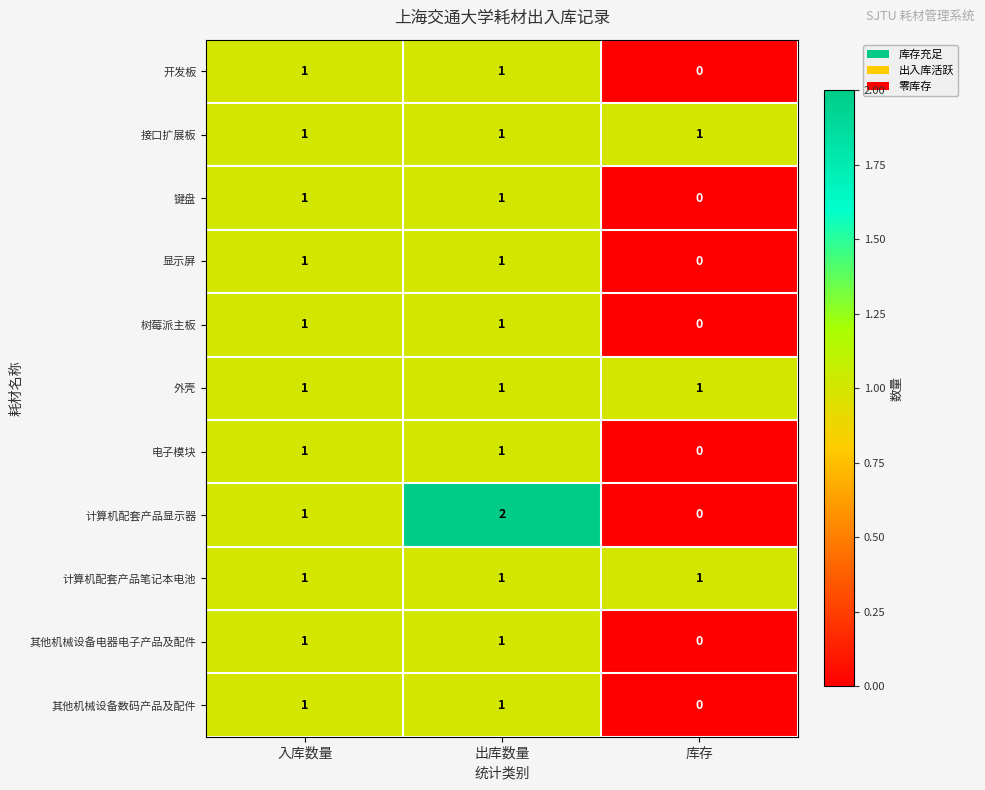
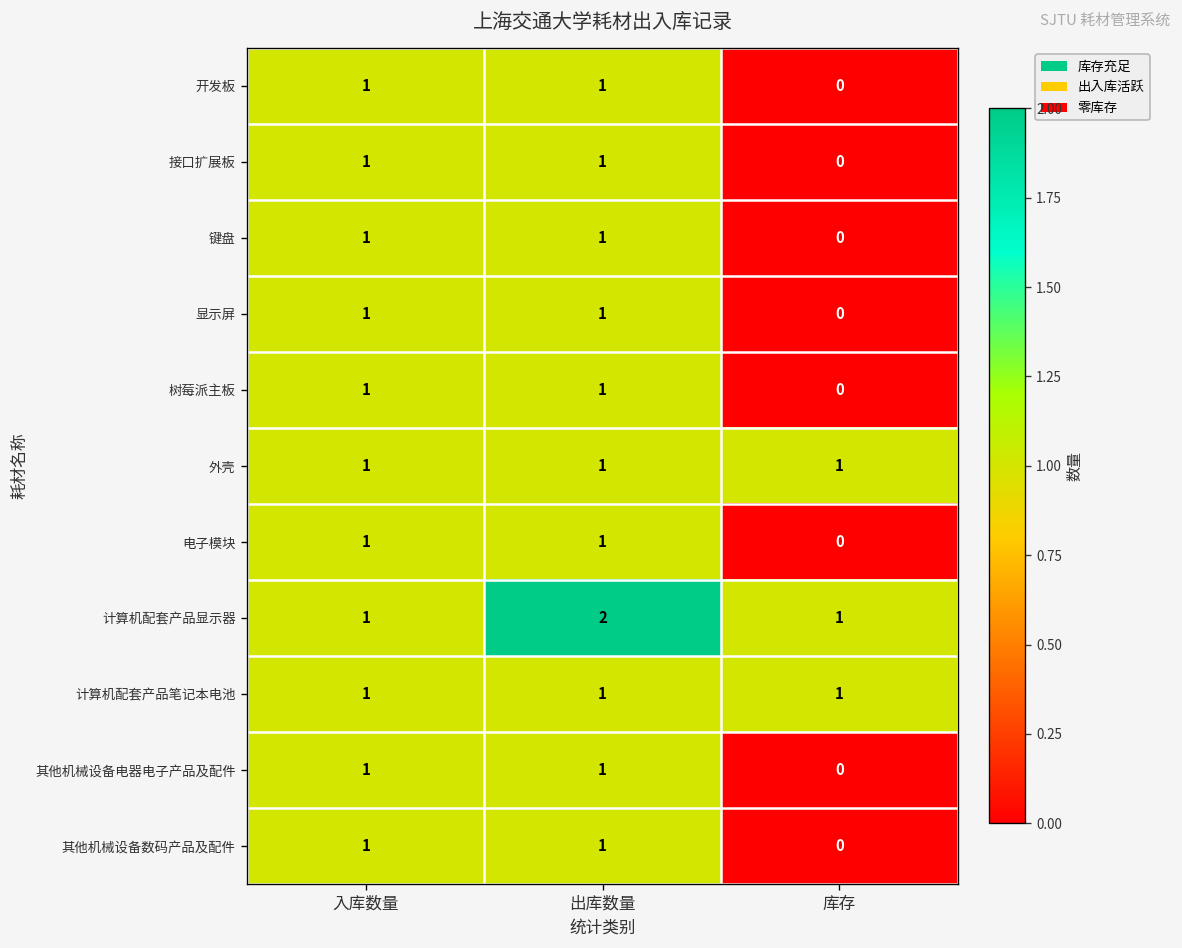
接口扩展板, 库存: 1 -> 0
计算机配套产品显示器, 库存: 0 -> 1
